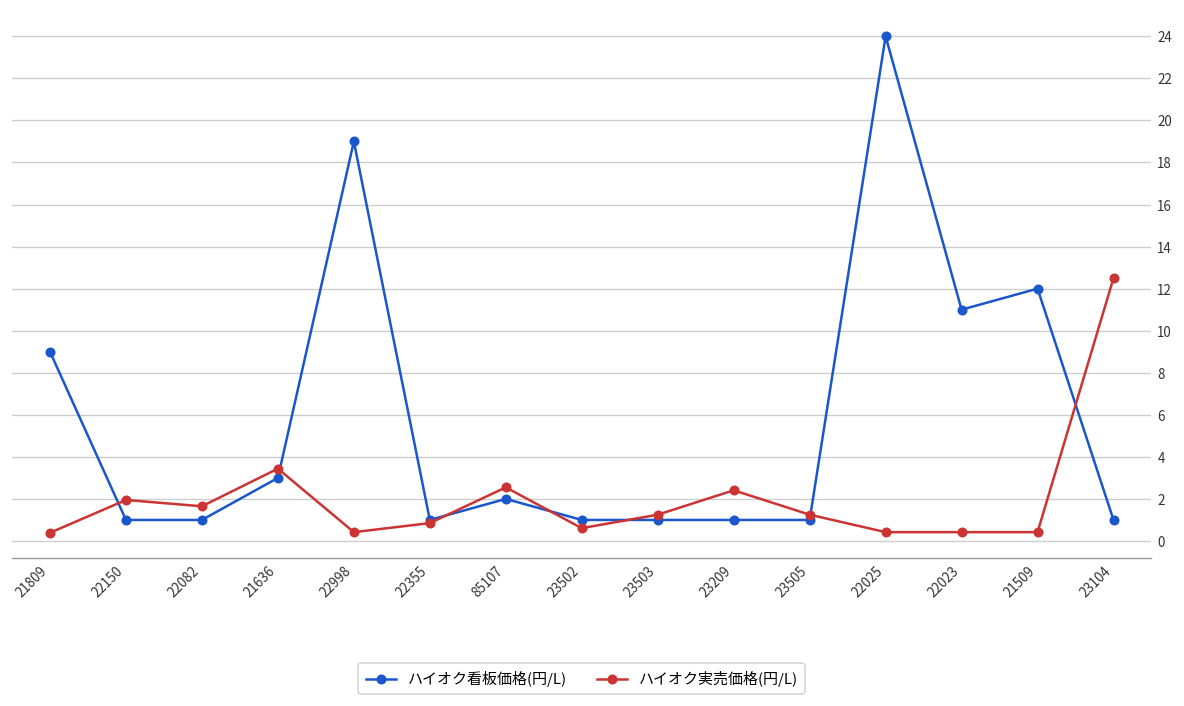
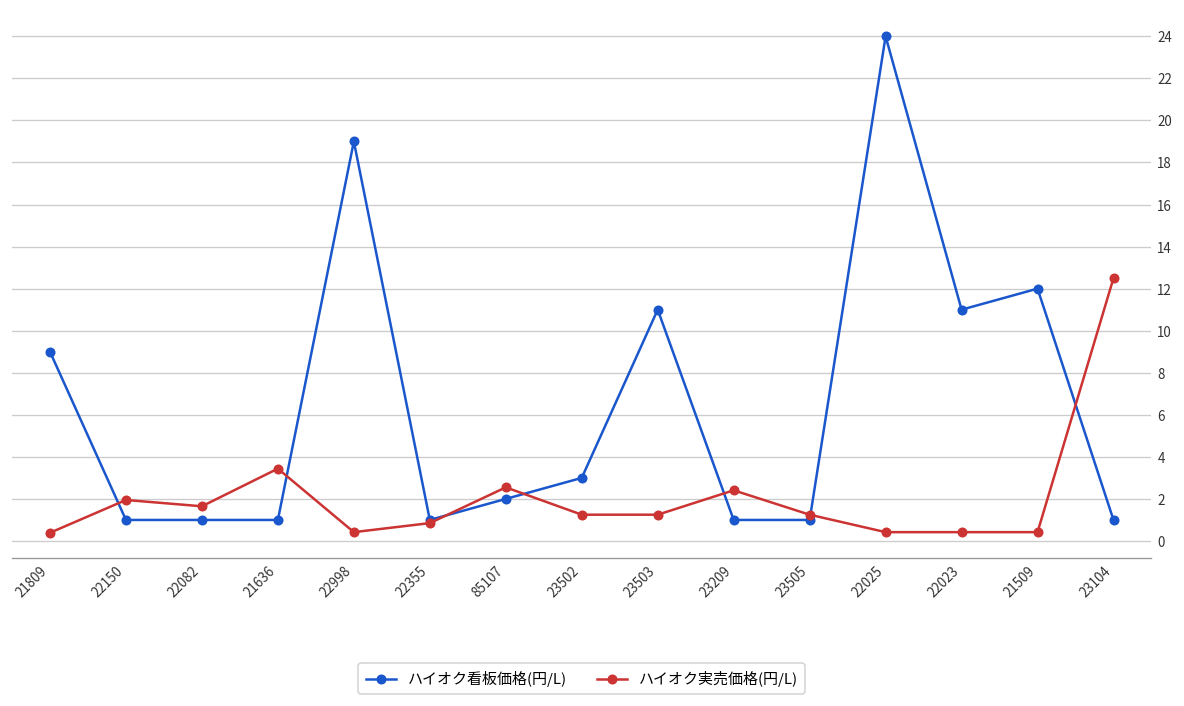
ハイオク看板価格(円/L), 21636: 3 -> 1
ハイオク看板価格(円/L), 23502: 1 -> 3
ハイオク実売価格(円/L), 23502: 0.6 -> 1.3
ハイオク看板価格(円/L), 23503: 1 -> 11
